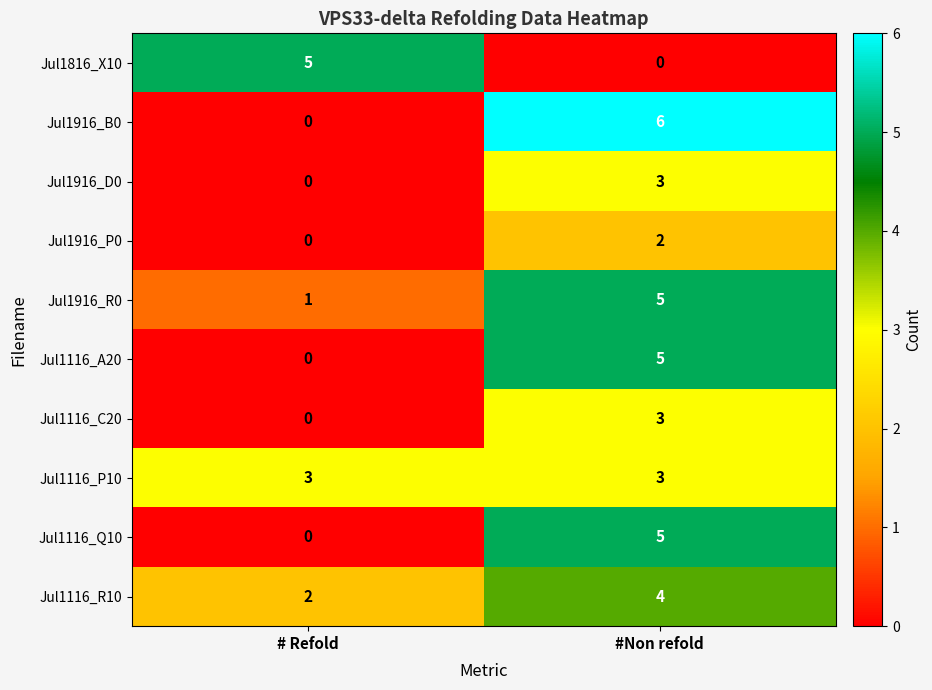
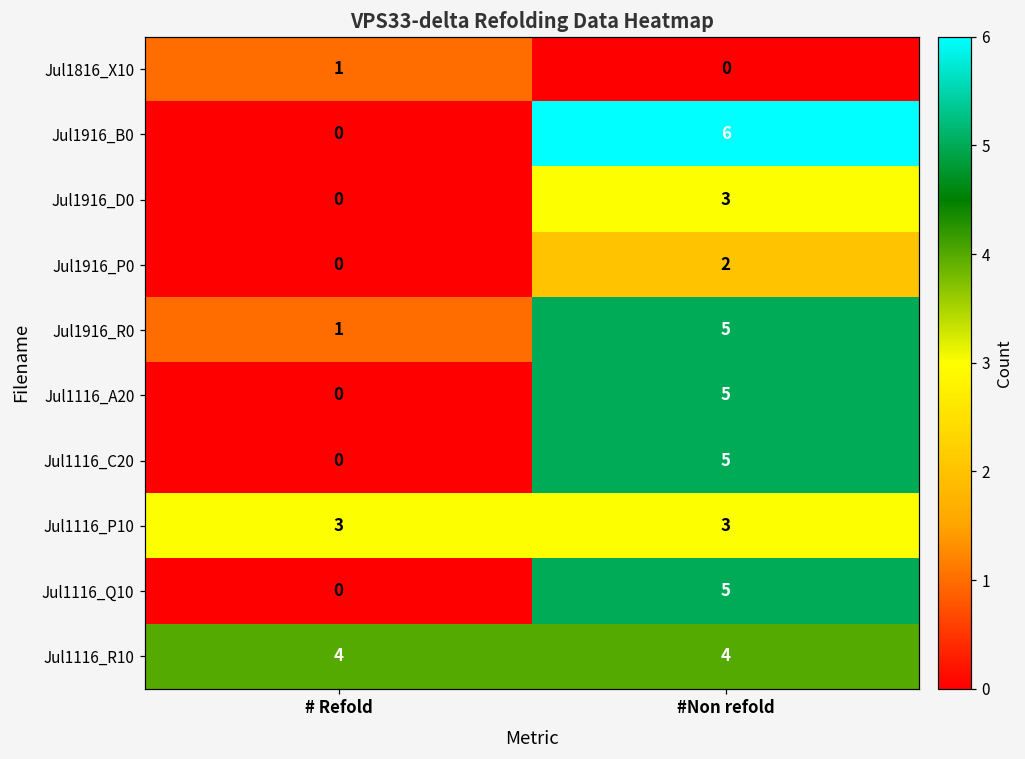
Jul1816_X10, # Refold: 5 -> 1
Jul1116_C20, #Non refold: 3 -> 5
Jul1116_R10, # Refold: 2 -> 4
